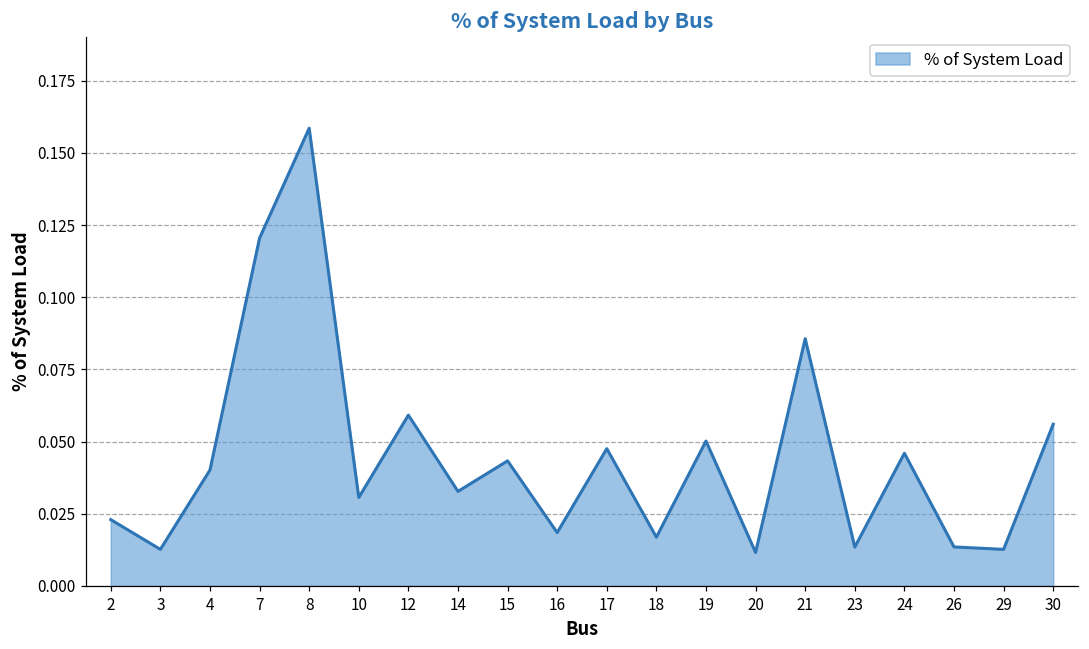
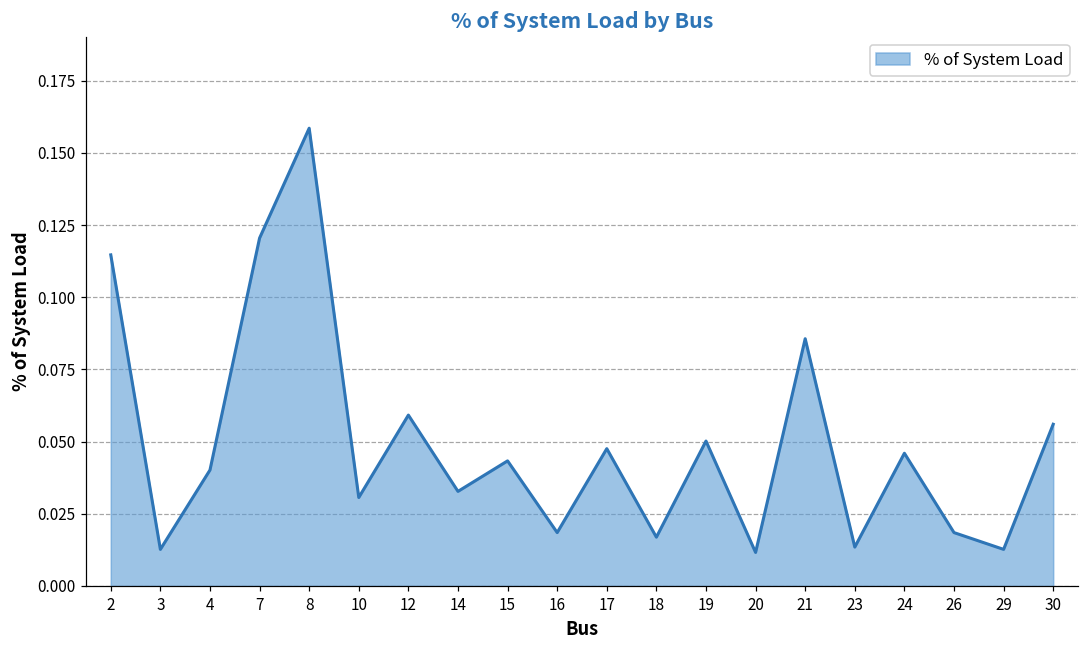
2: 0.023 -> 0.115
26: 0.014 -> 0.018
